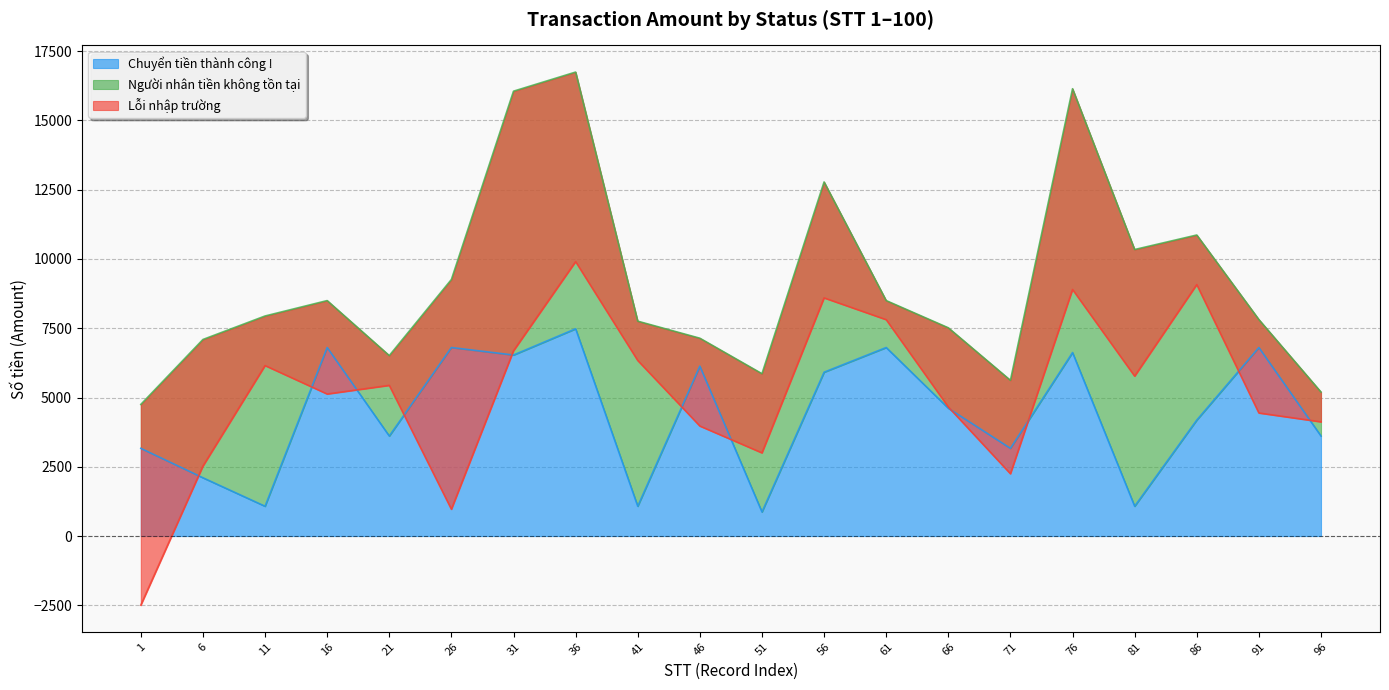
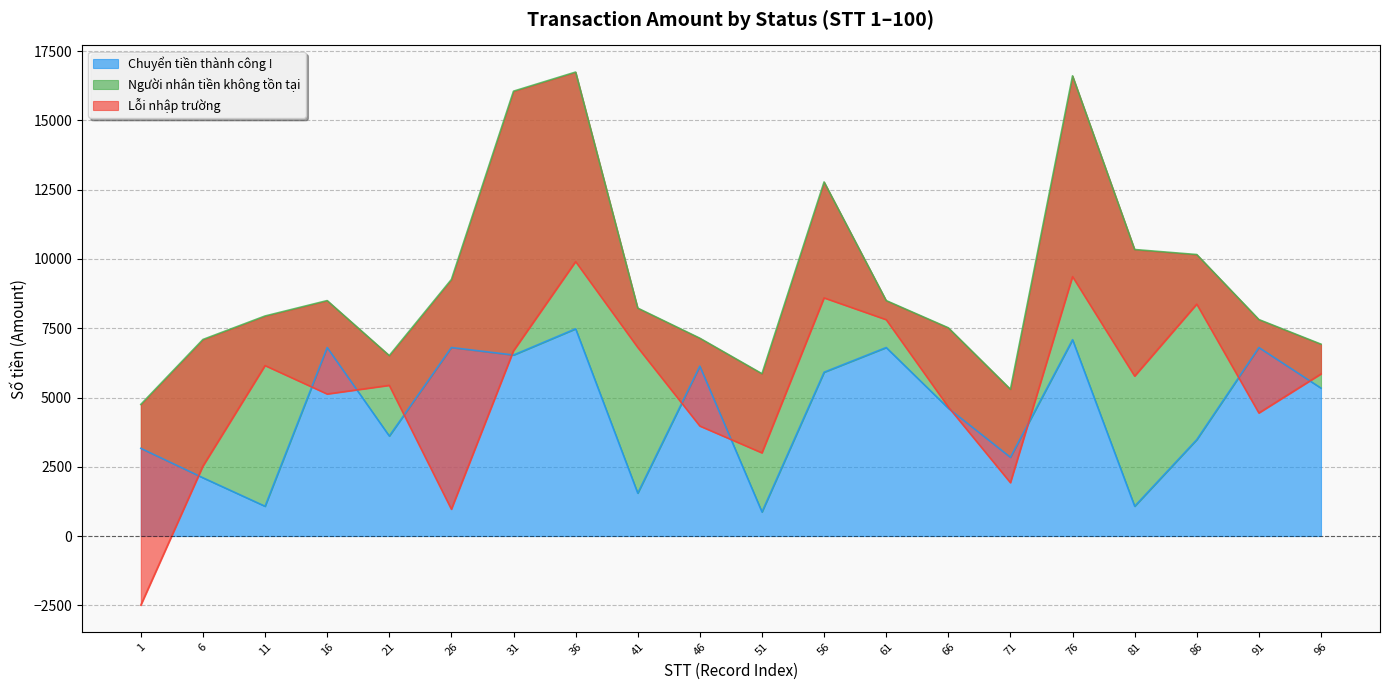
Chuyển tiền thành công !, 41: 1100 -> 1500
Chuyển tiền thành công !, 71: 3200 -> 2800
Chuyển tiền thành công !, 76: 6600 -> 7100
Chuyển tiền thành công !, 86: 4200 -> 3500
Chuyển tiền thành công !, 96: 3600 -> 5300
